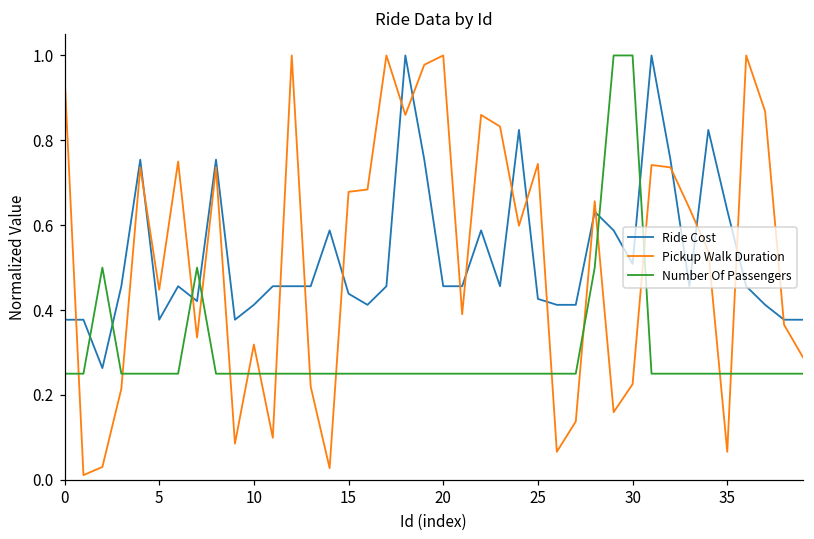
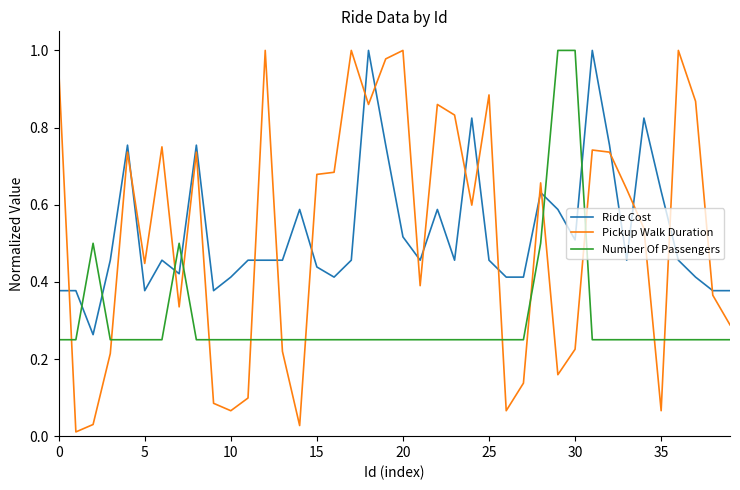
Pickup Walk Duration, 10: 0.32 -> 0.07
Ride Cost, 20: 0.46 -> 0.52
Ride Cost, 25: 0.43 -> 0.46
Pickup Walk Duration, 25: 0.74 -> 0.88
